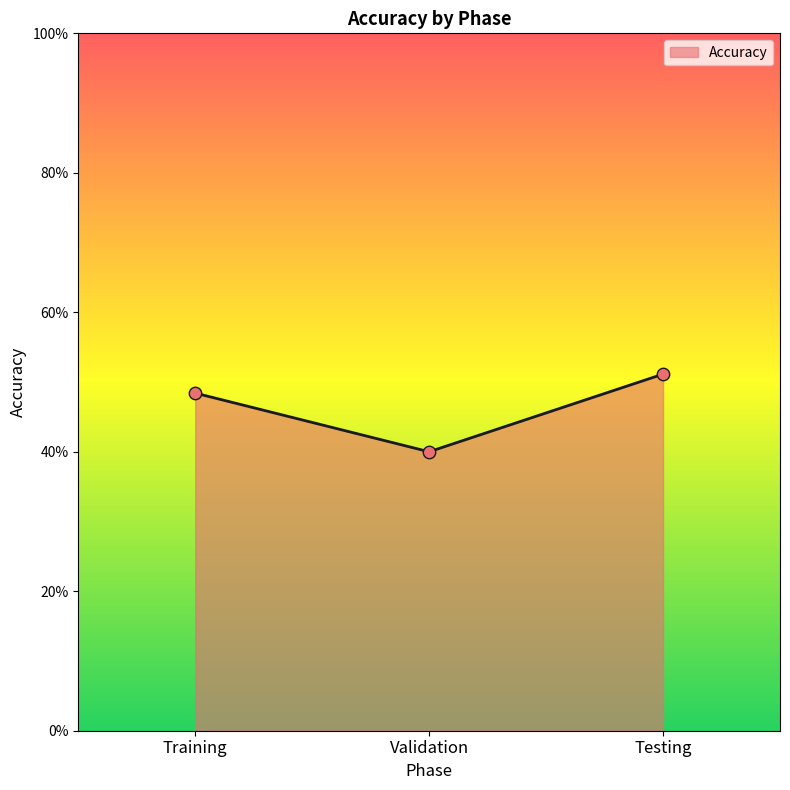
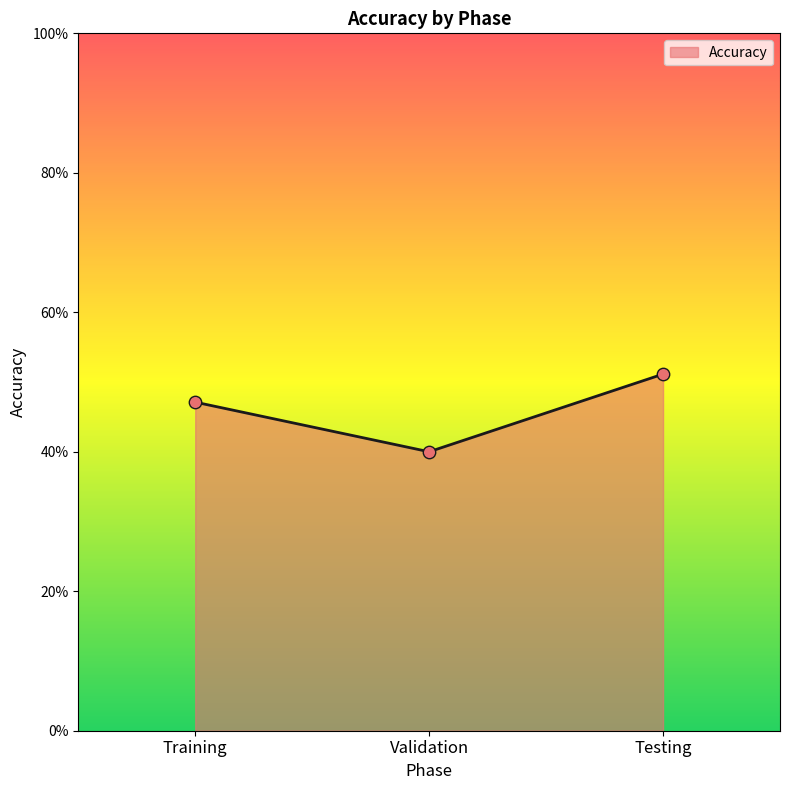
Training: 48% -> 47%
